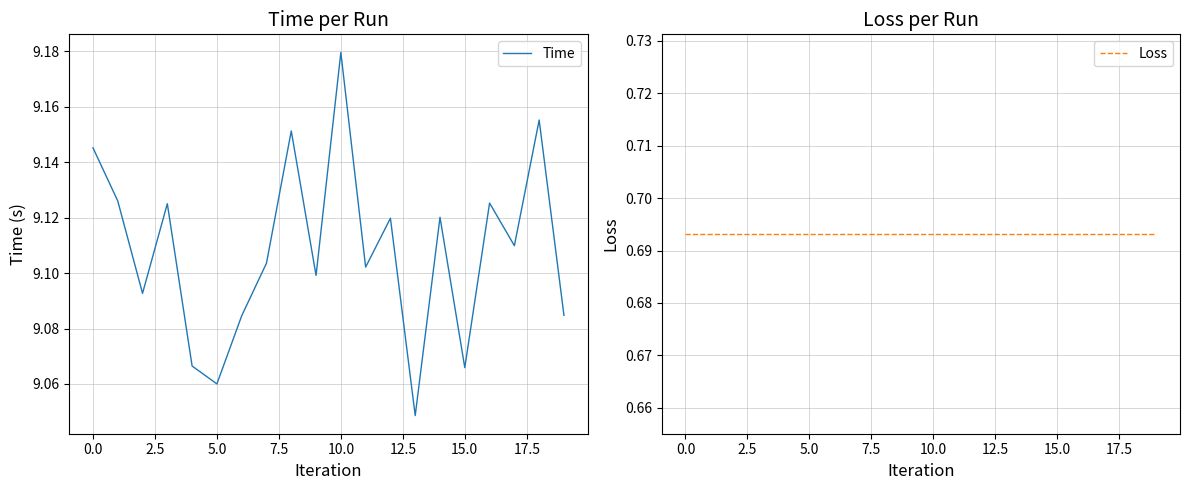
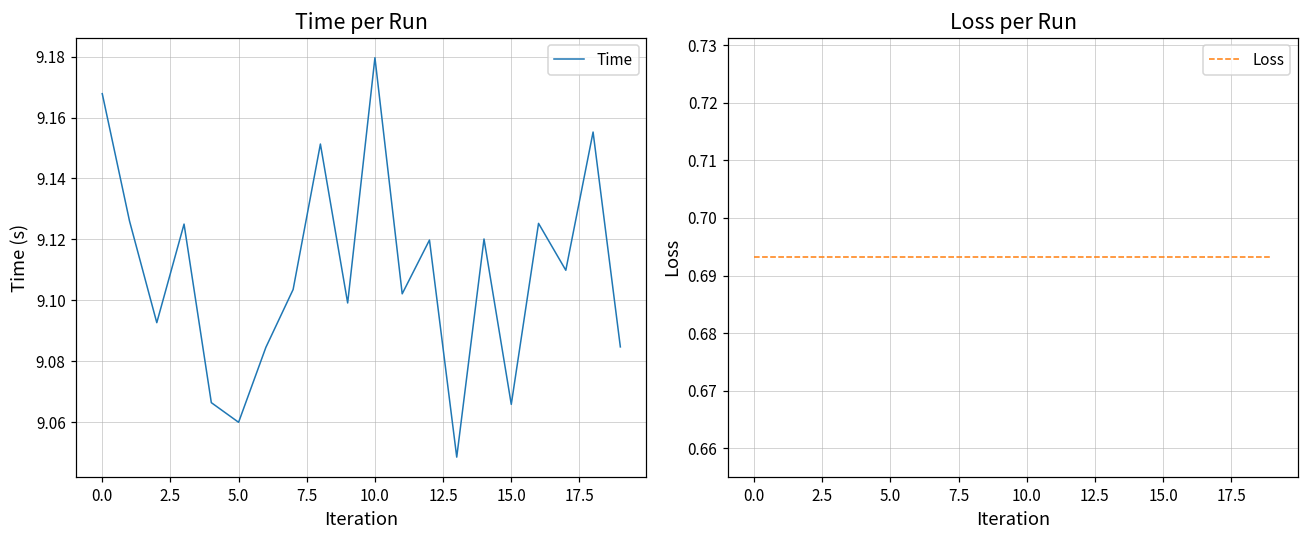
Time per Run, 0.0: 9.145 -> 9.168
